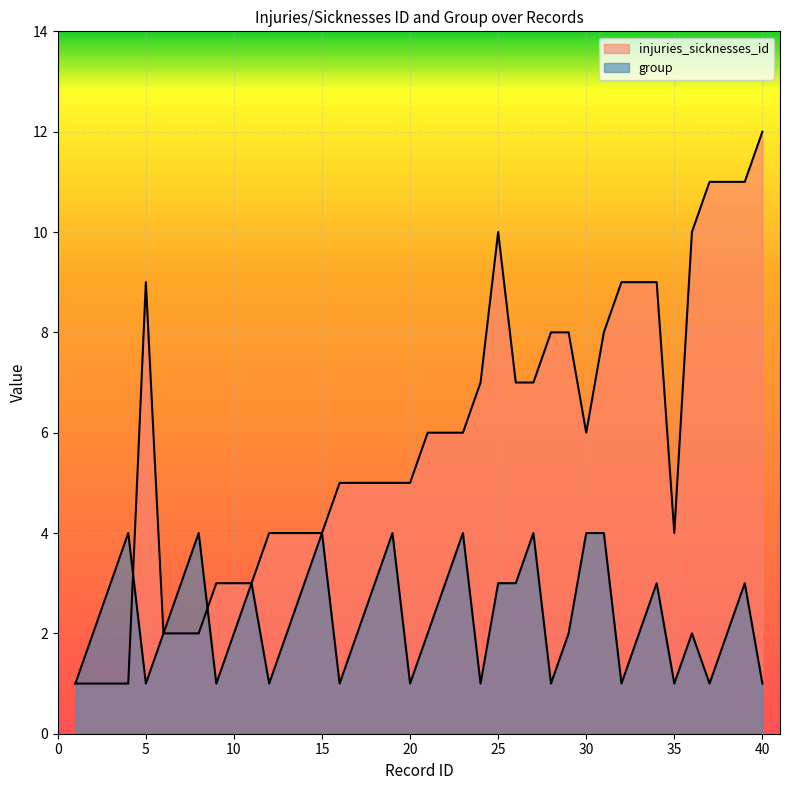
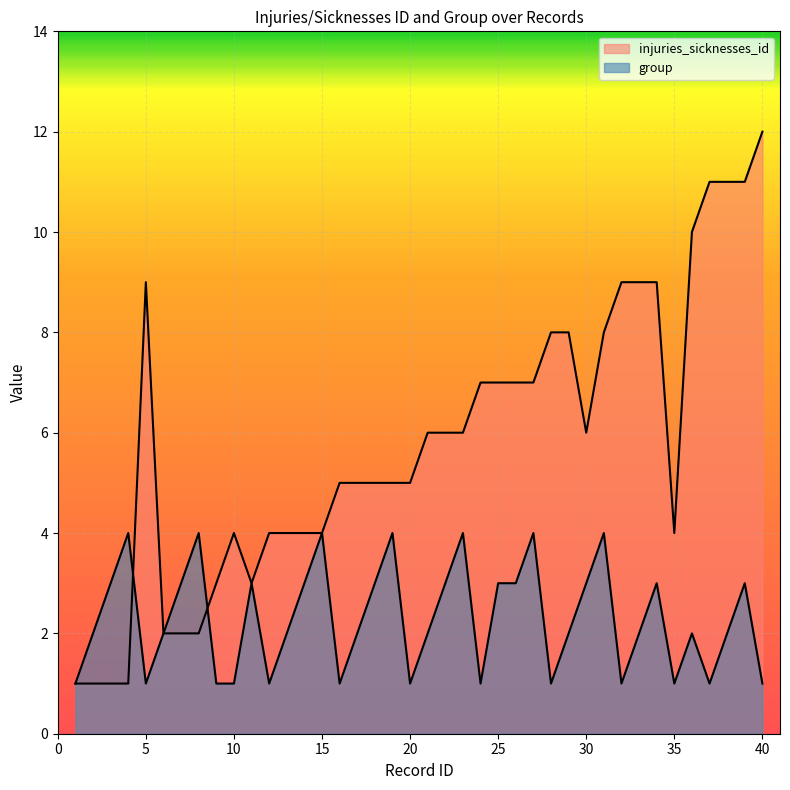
injuries_sicknesses_id, 10: 3 -> 4
group, 10: 2 -> 1
injuries_sicknesses_id, 25: 10 -> 7
group, 30: 4 -> 3
